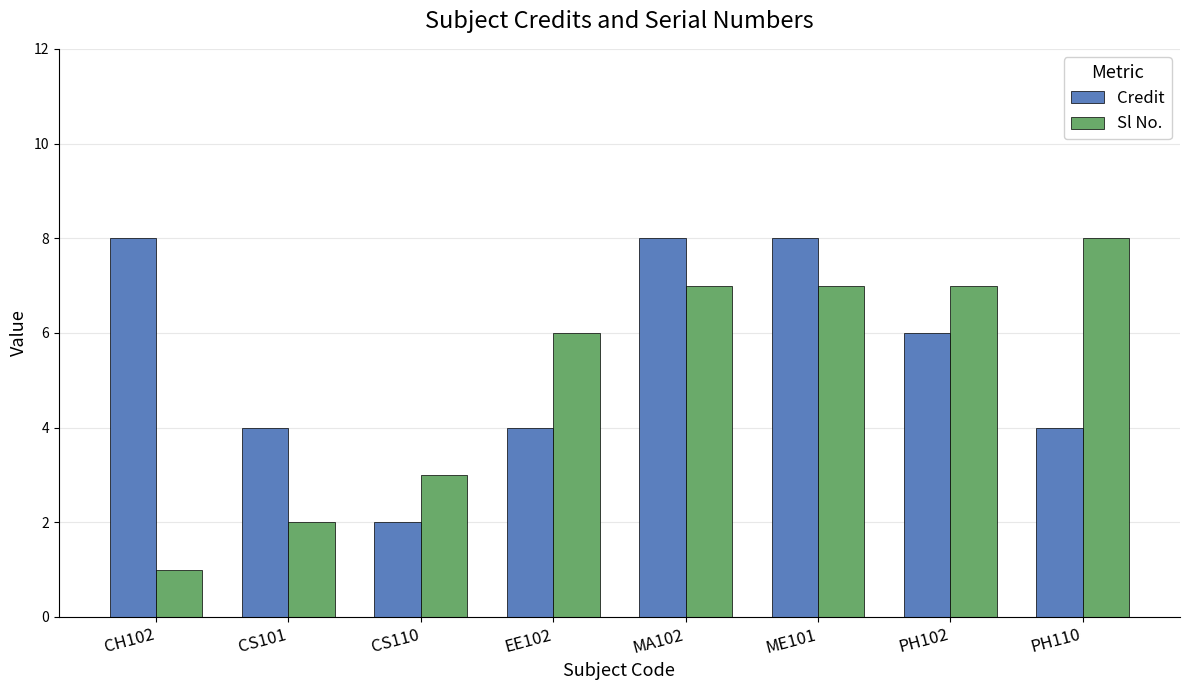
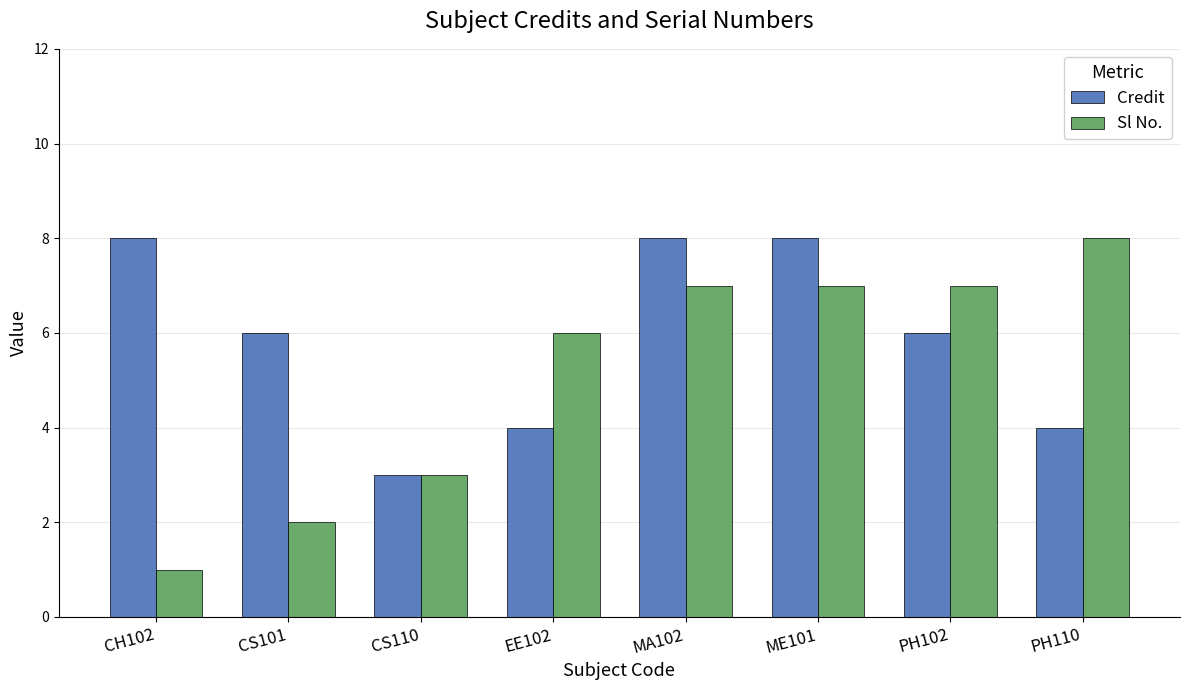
Credit, CS101: 4 -> 6
Credit, CS110: 2 -> 3
